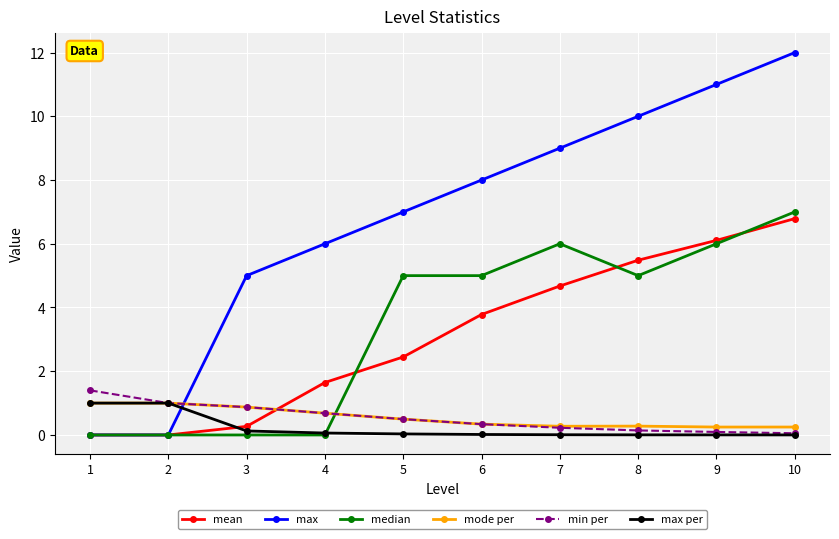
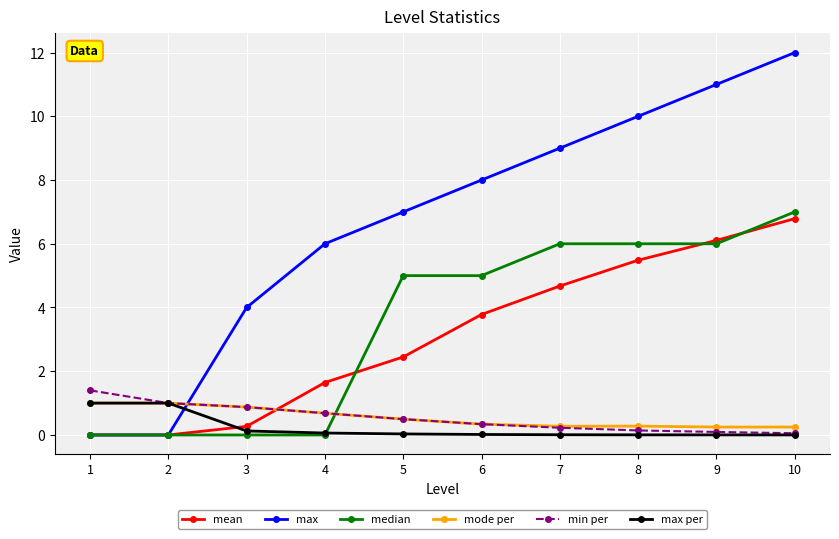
max, 3: 5 -> 4
median, 8: 5 -> 6
